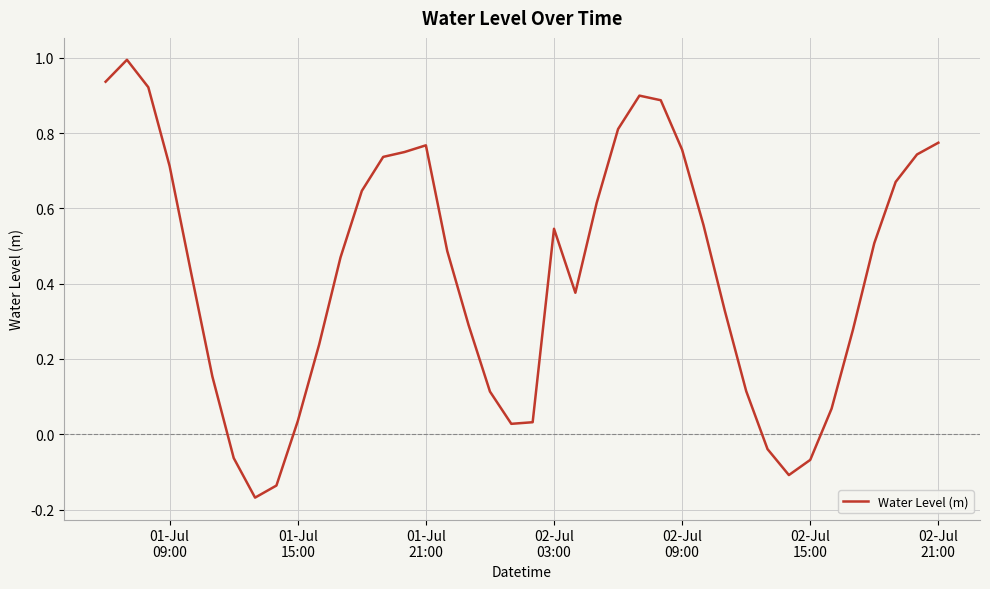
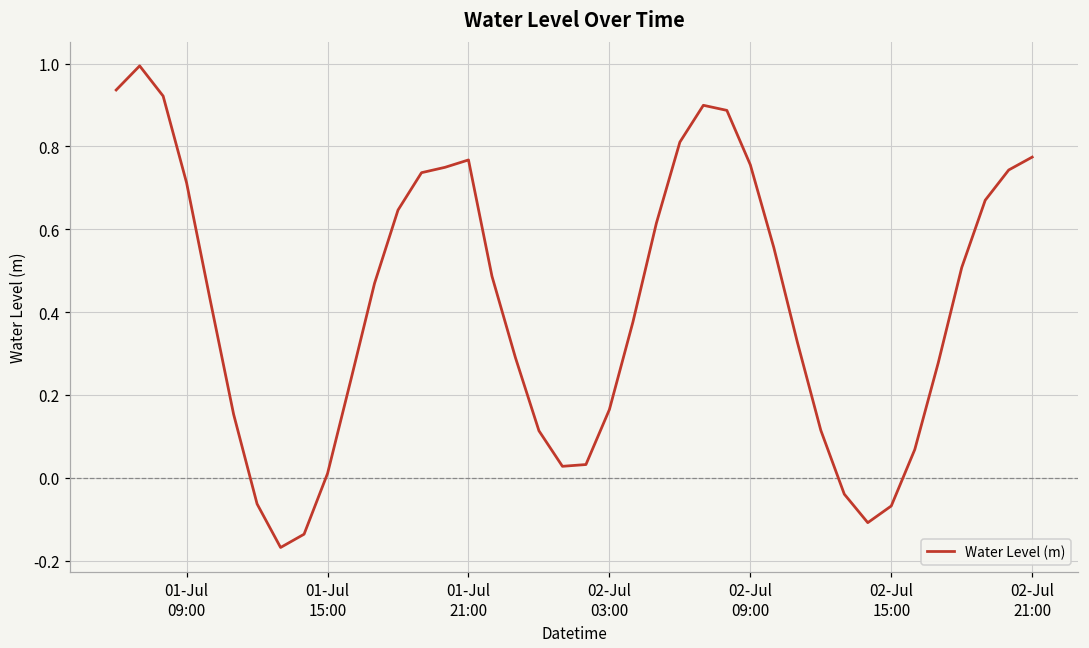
01-Jul 15:00: 0.03 -> 0.01
02-Jul 03:00: 0.55 -> 0.16
